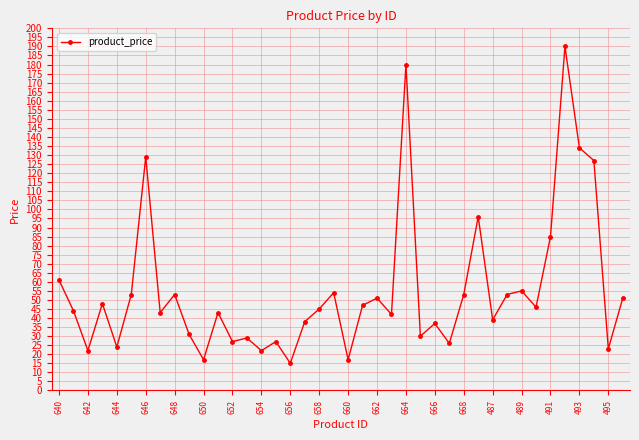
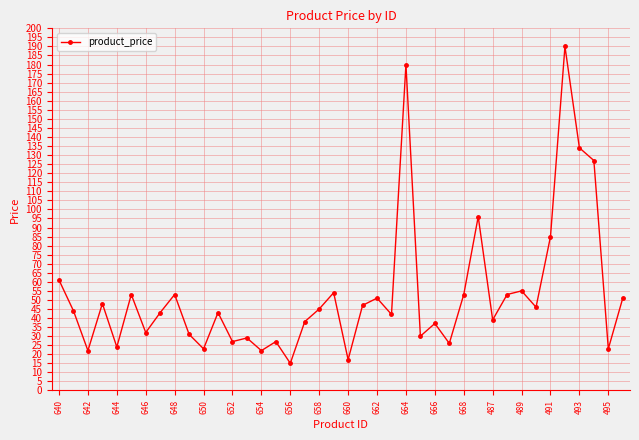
646: 129 -> 32
650: 17 -> 23
